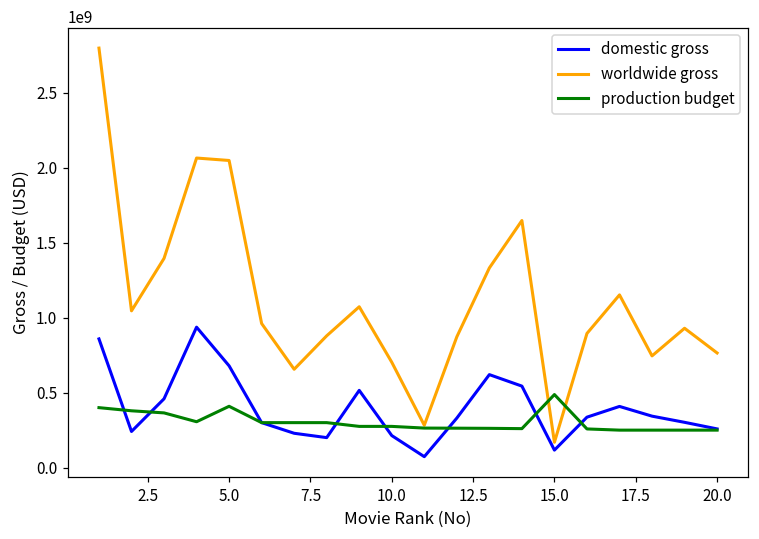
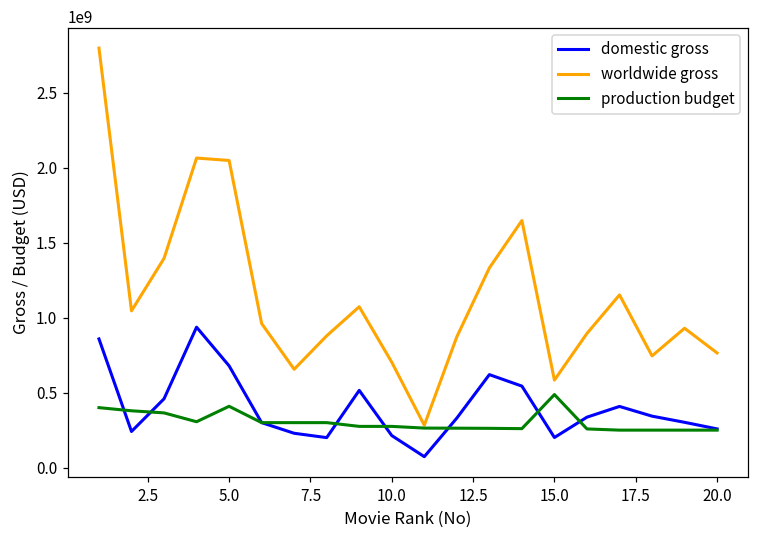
domestic gross, 15.0: 120000000 -> 200000000
worldwide gross, 15.0: 170000000 -> 580000000
